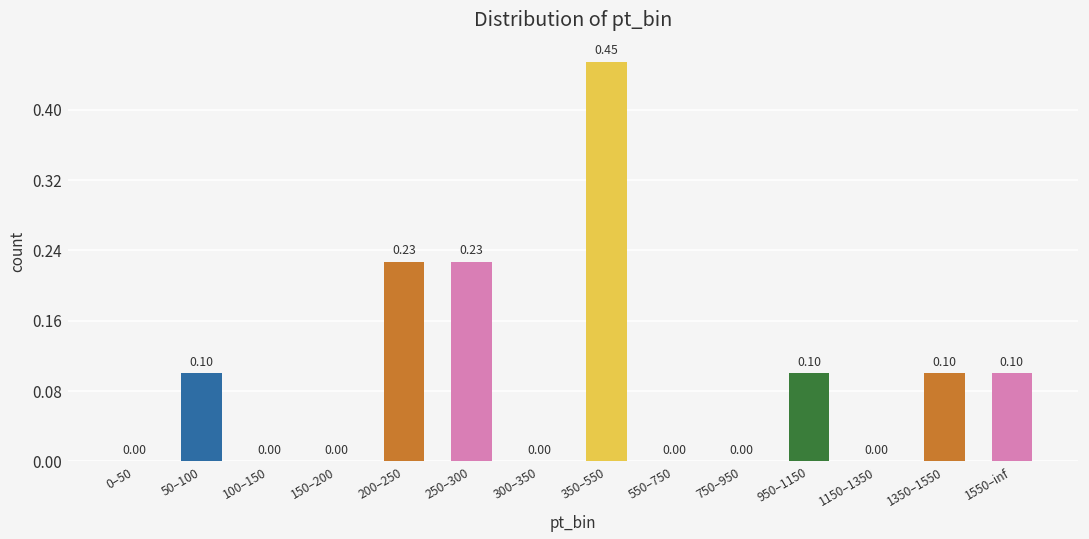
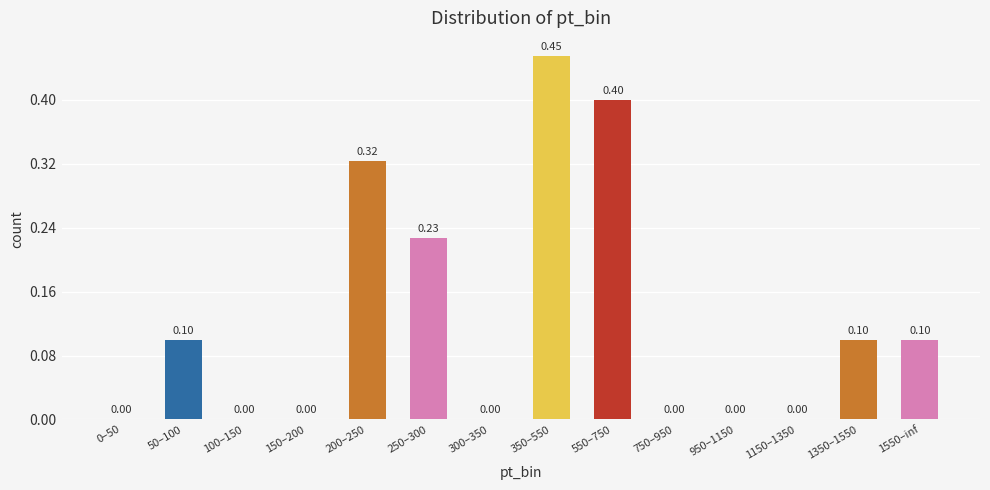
200–250: 0.23 -> 0.32
550–750: 0.00 -> 0.40
950–1150: 0.10 -> 0.00
